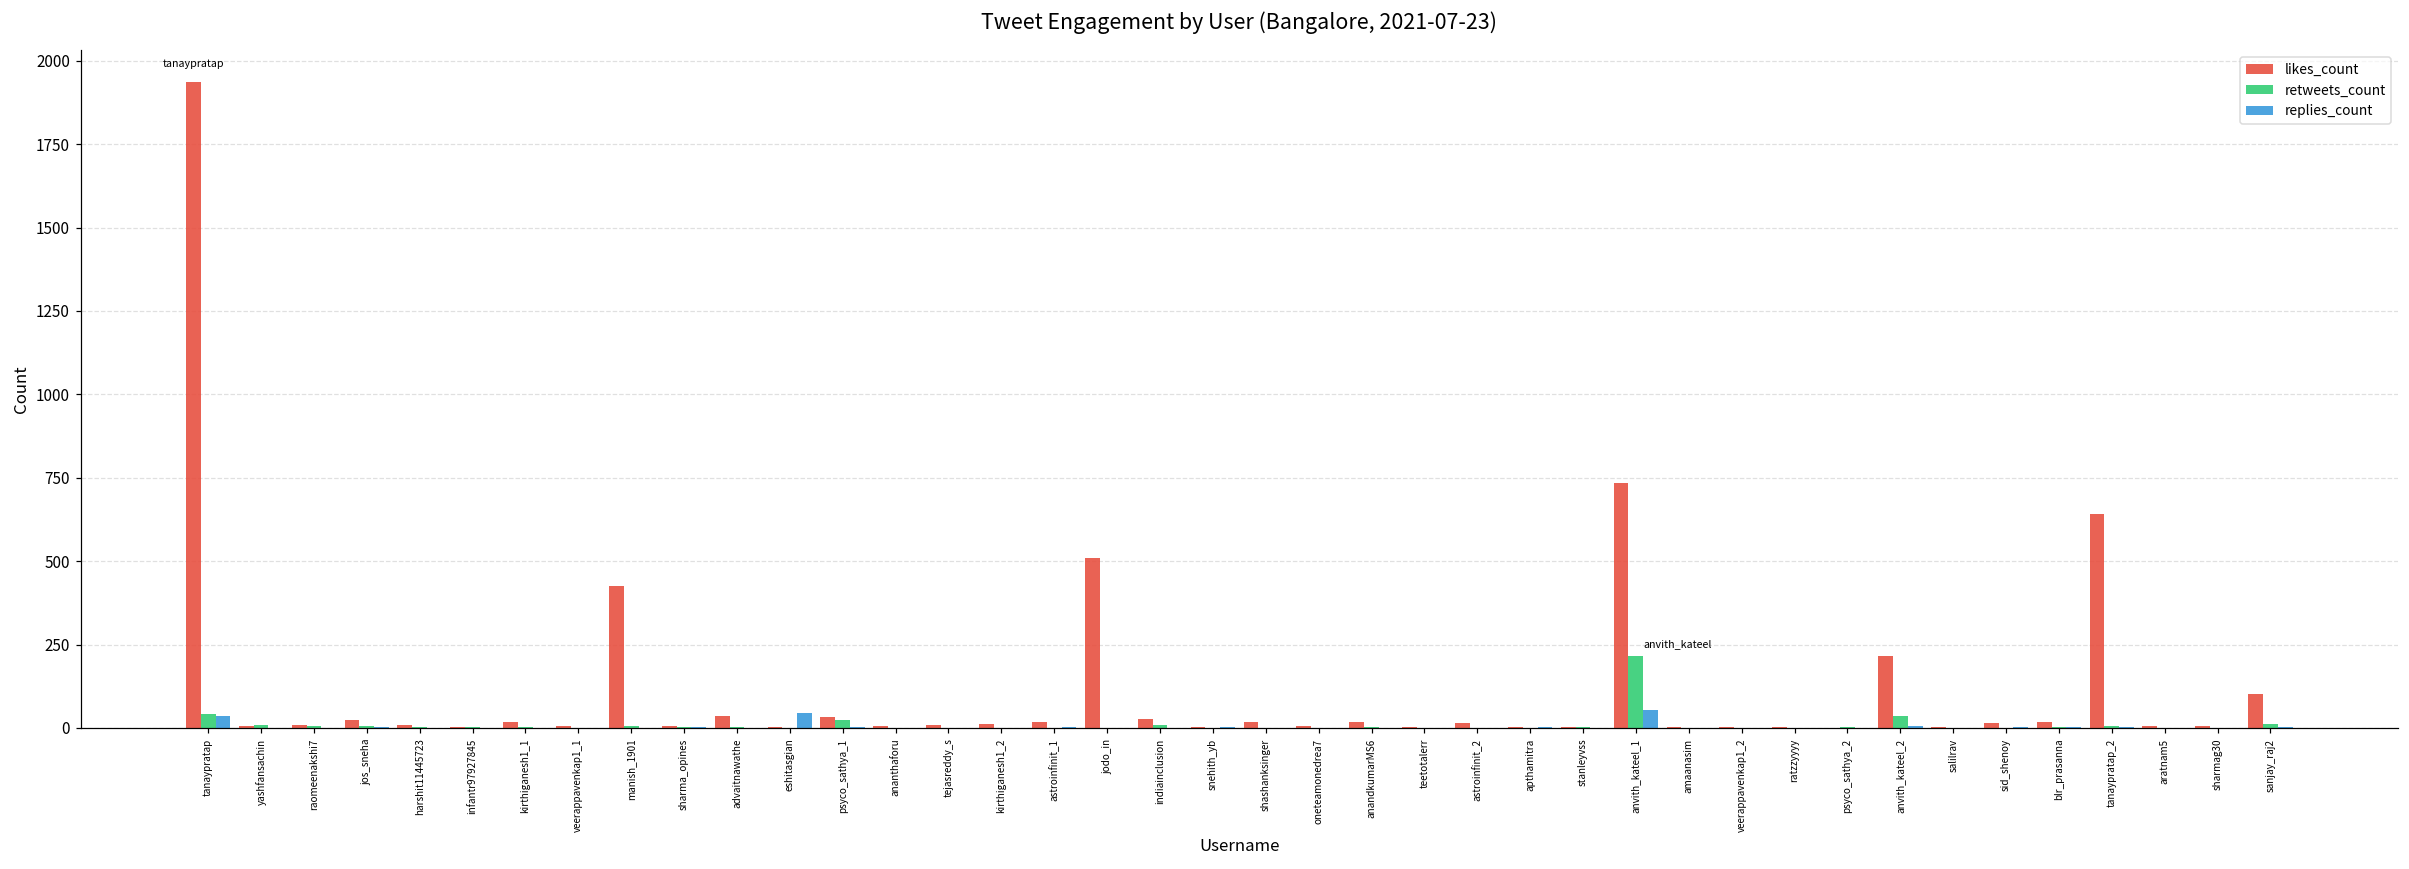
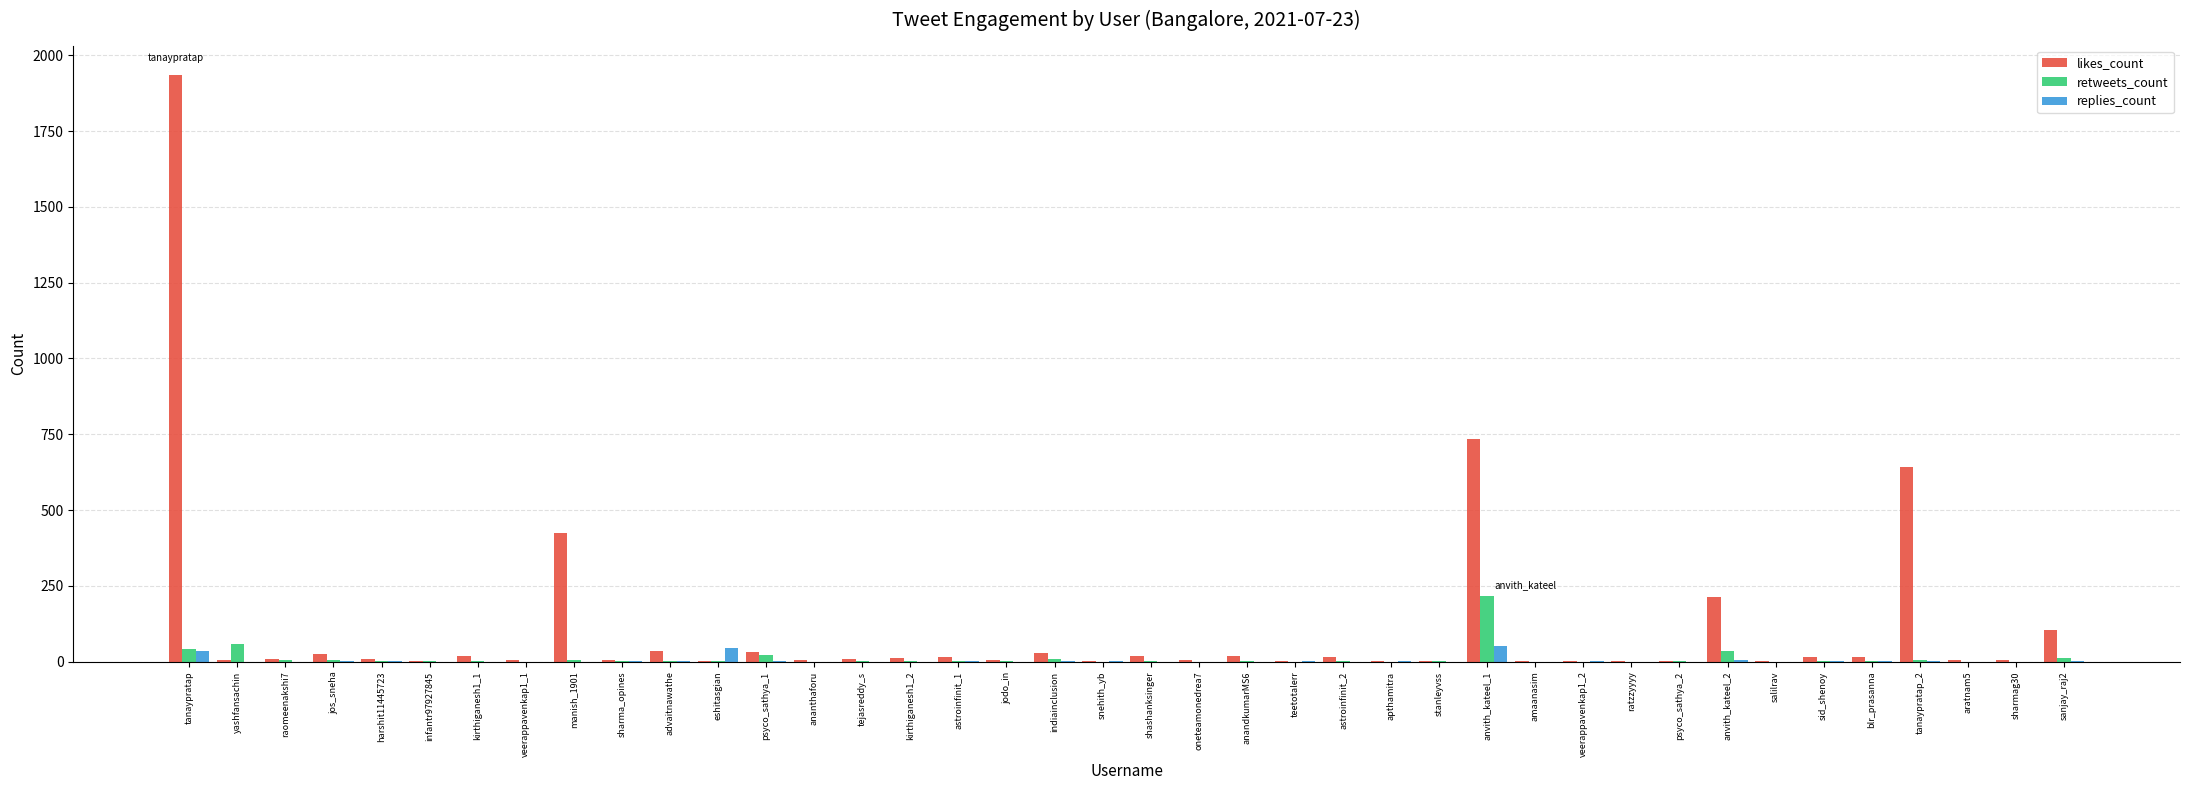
retweets_count, yashfansachin: 10 -> 60
likes_count, jodo_in: 510 -> 10
